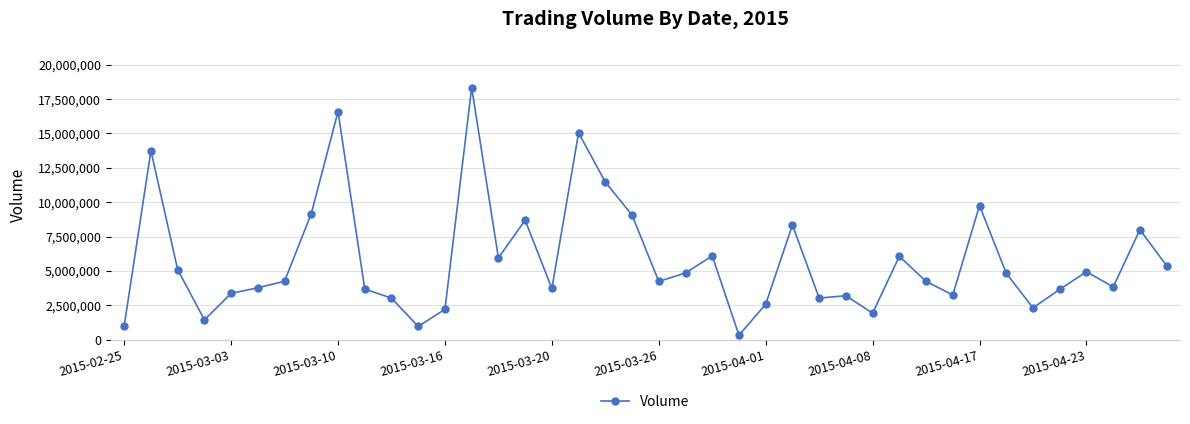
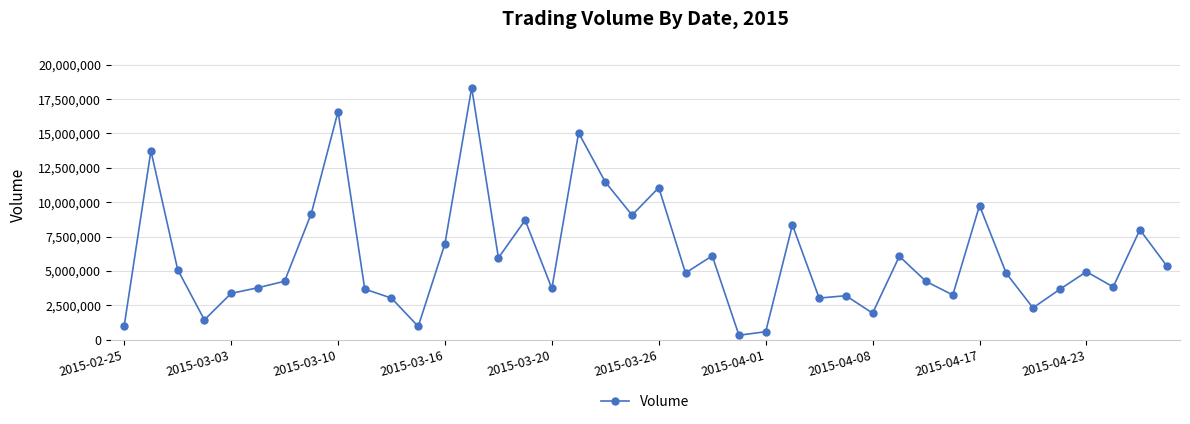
2015-03-16: 2,200,000 -> 7,000,000
2015-03-26: 4,200,000 -> 11,100,000
2015-04-01: 2,600,000 -> 600,000
